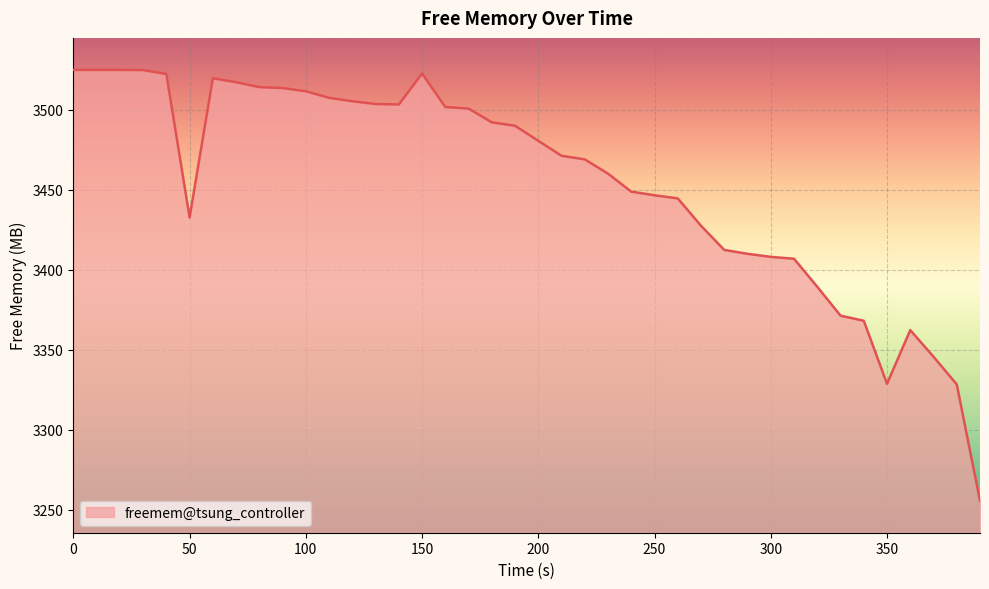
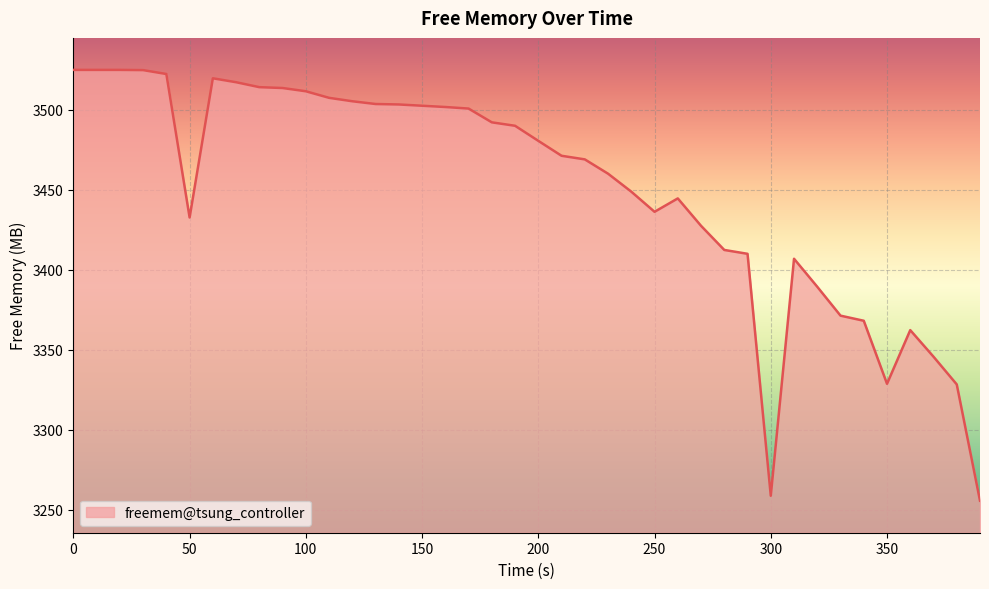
150: 3523 -> 3503
250: 3447 -> 3436
300: 3408 -> 3259
